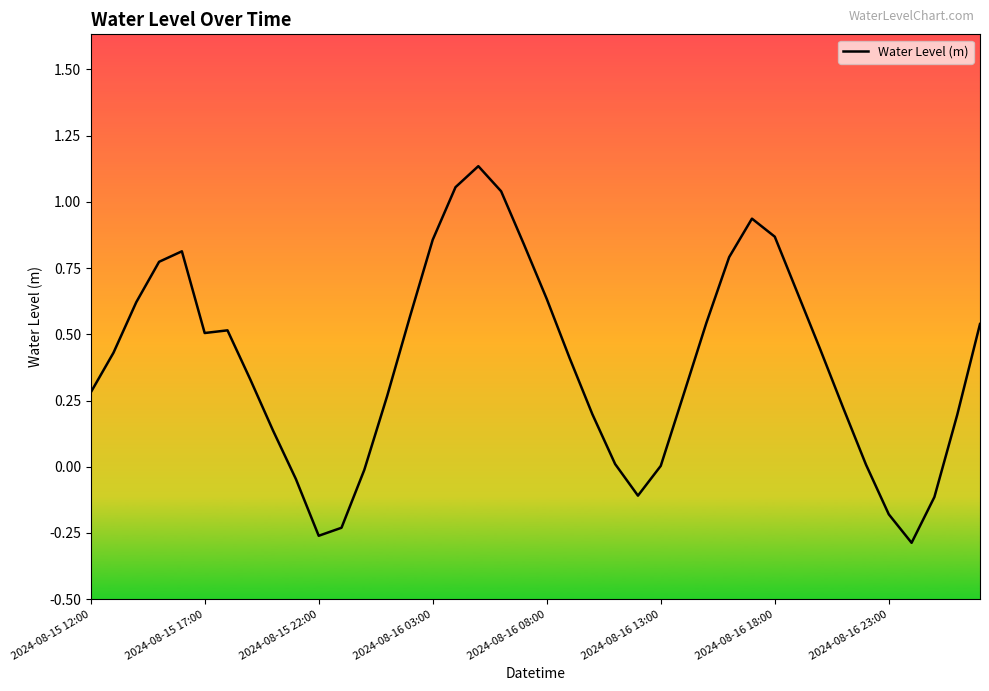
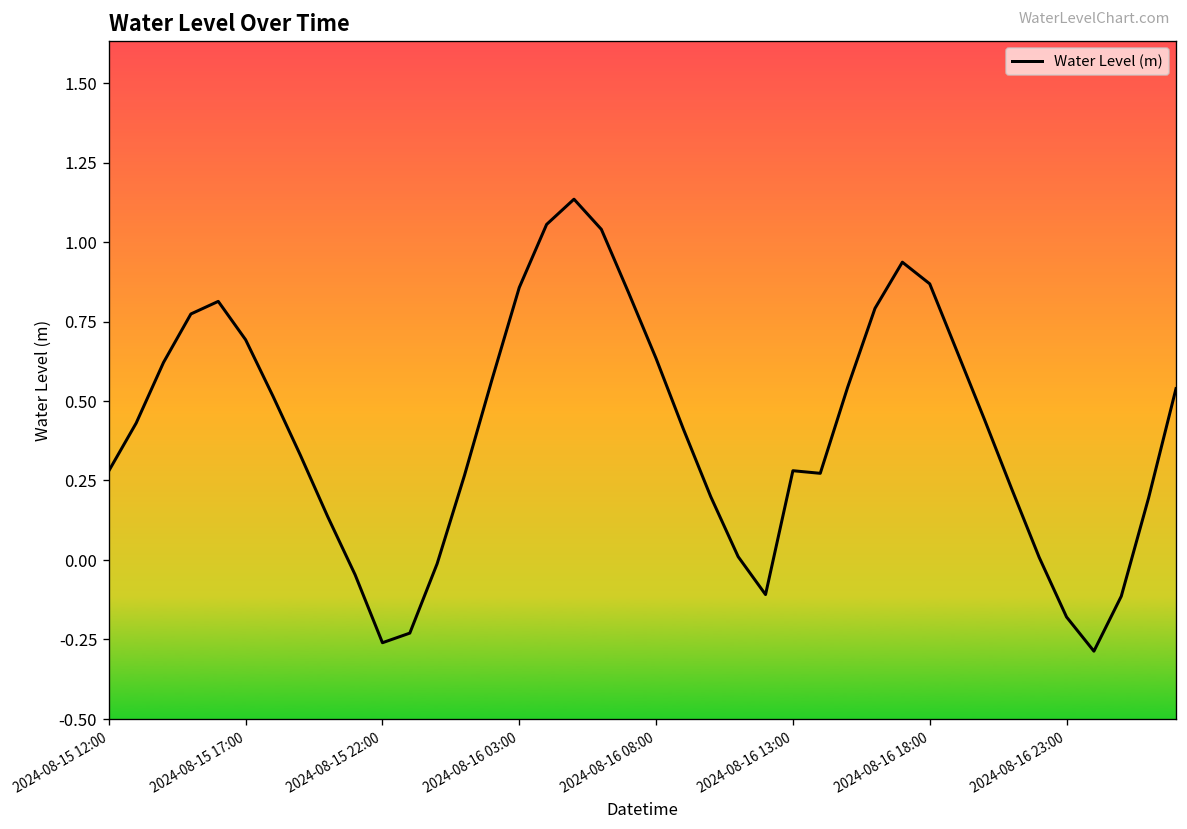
2024-08-15 17:00: 0.50 -> 0.69
2024-08-16 13:00: 0.00 -> 0.28
